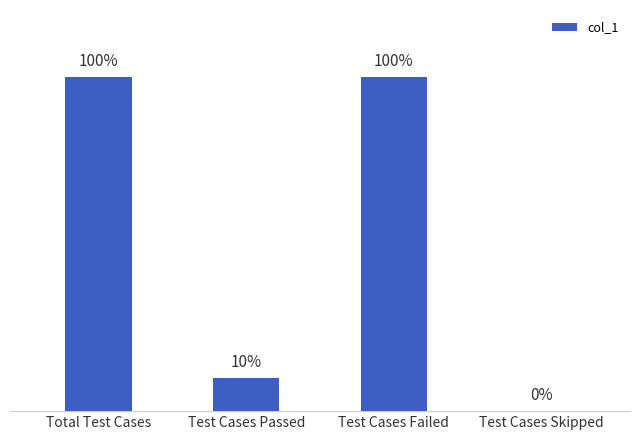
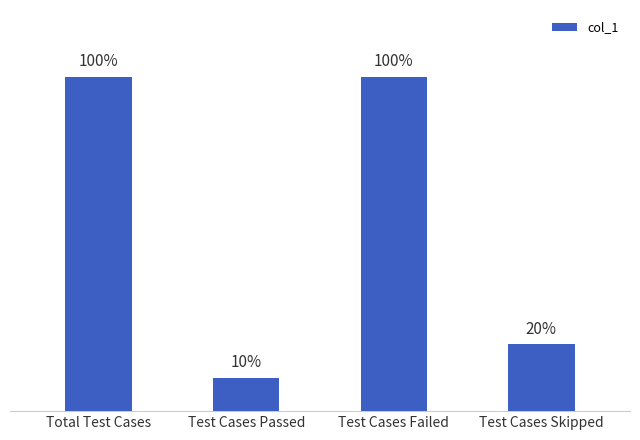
Test Cases Skipped: 0% -> 20%
